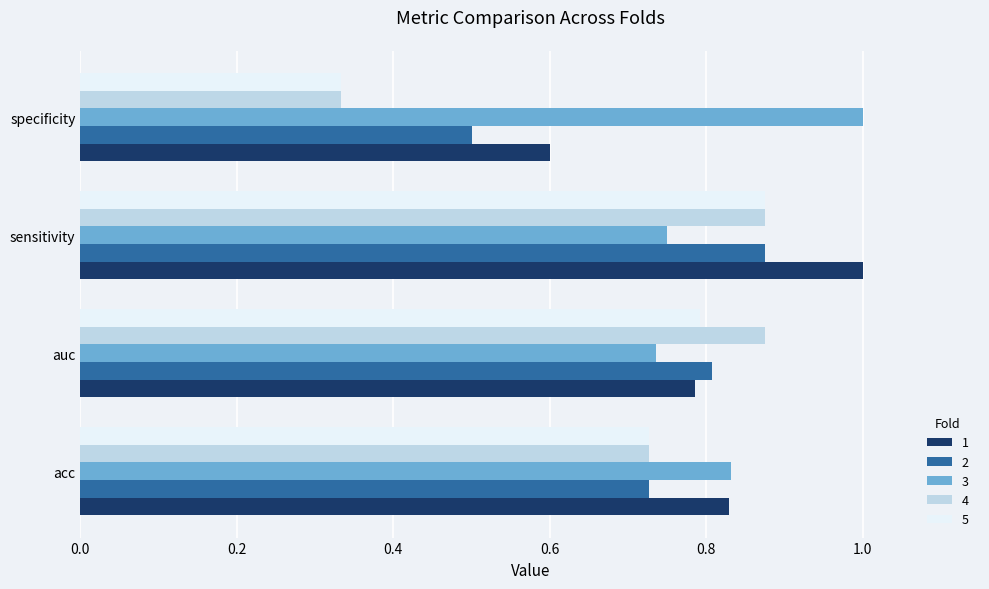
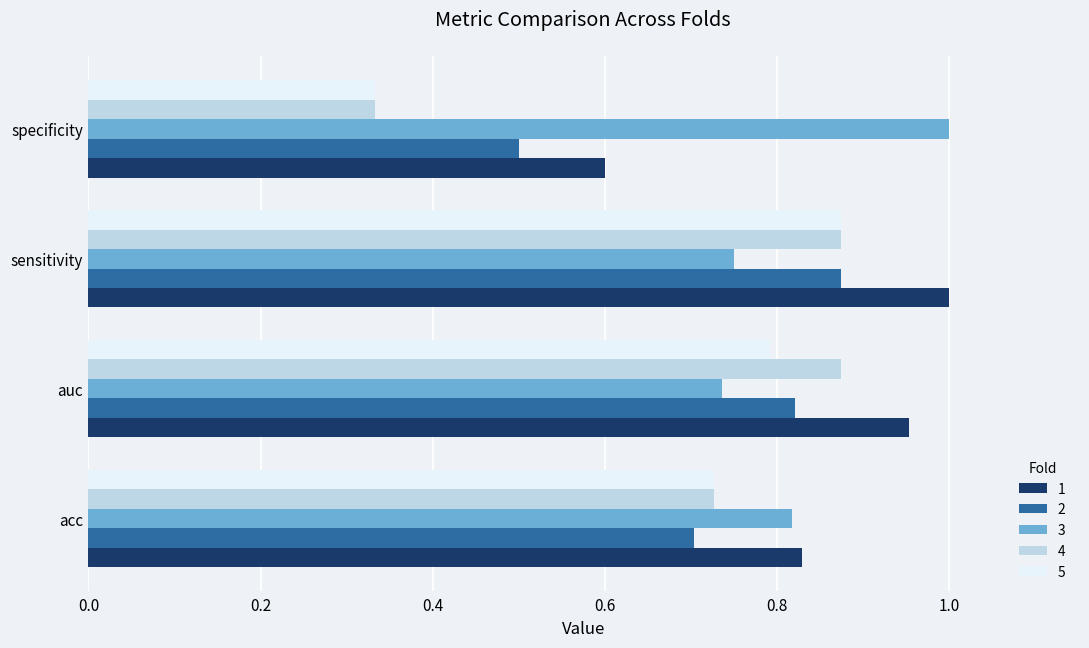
2, auc: 0.81 -> 0.82
1, auc: 0.79 -> 0.95
3, acc: 0.83 -> 0.82
2, acc: 0.73 -> 0.70
